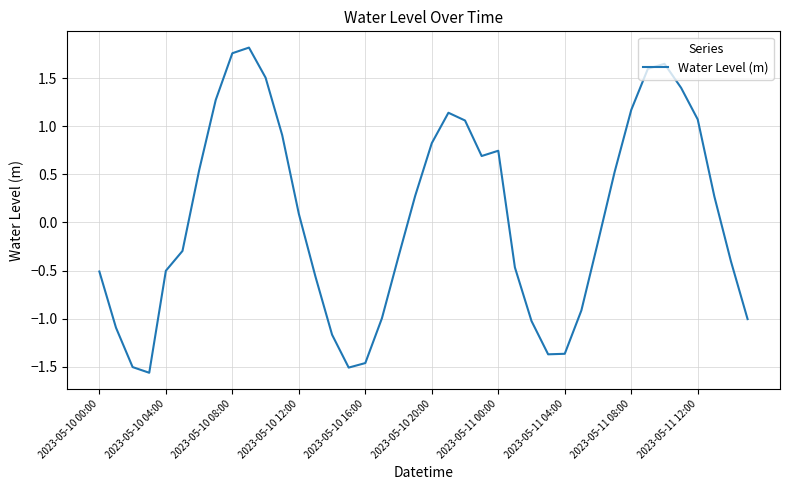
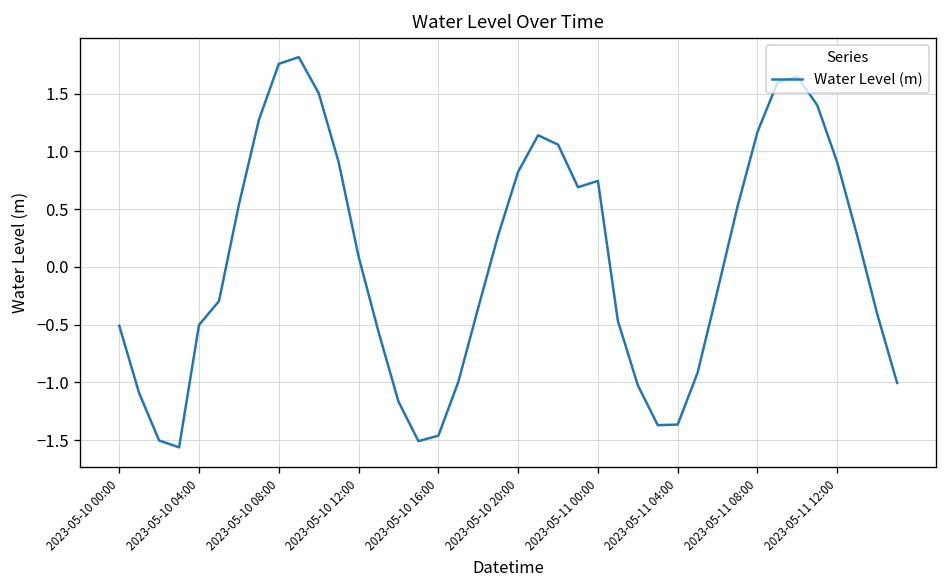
2023-05-11 12:00: 1.1 -> 0.9
